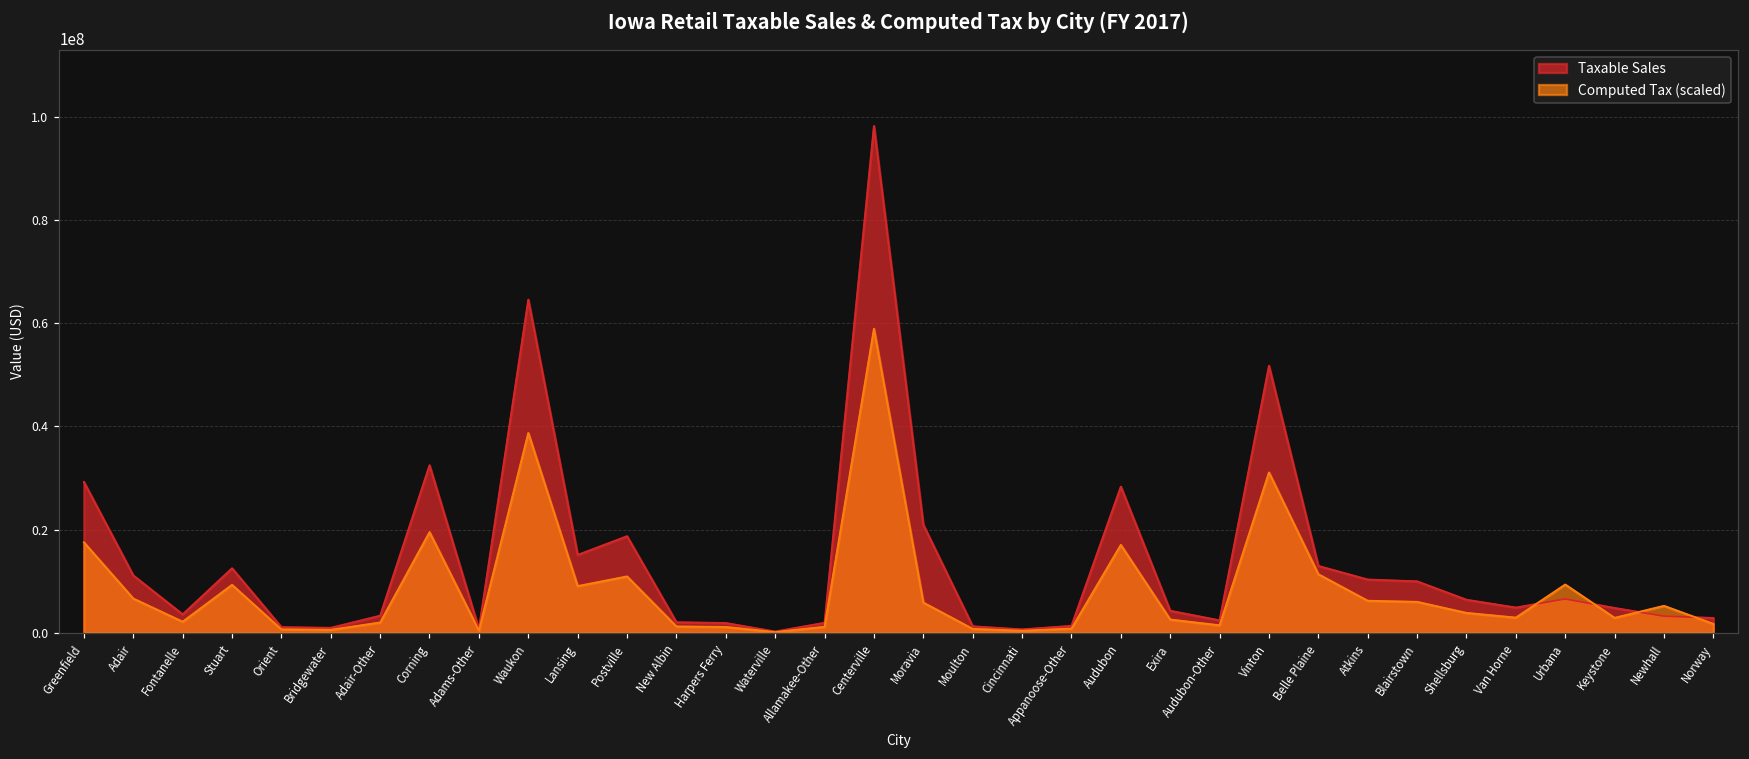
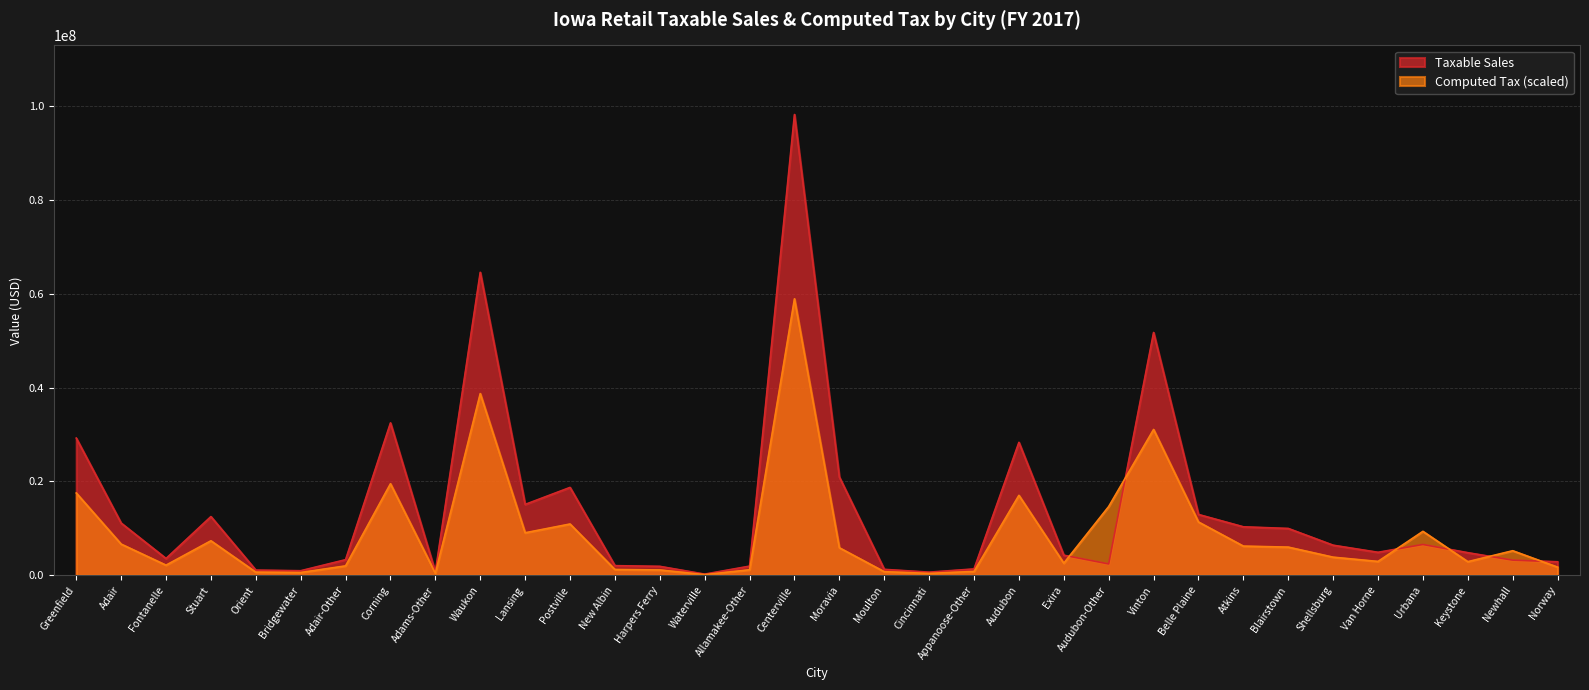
Computed Tax (scaled), Stuart: 9000000 -> 7000000
Computed Tax (scaled), Audubon-Other: 1000000 -> 15000000
